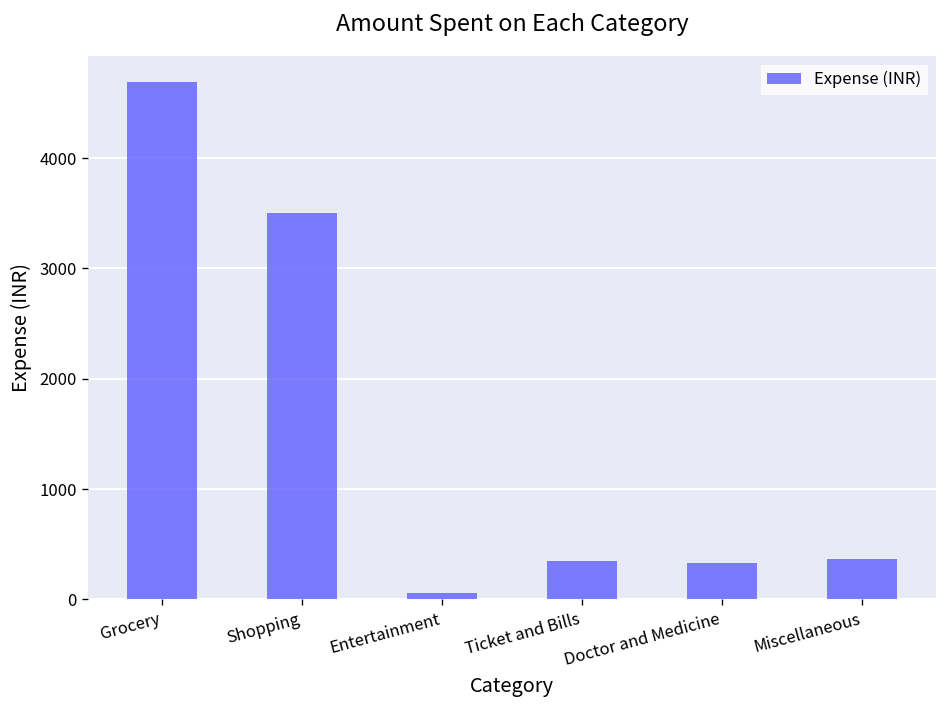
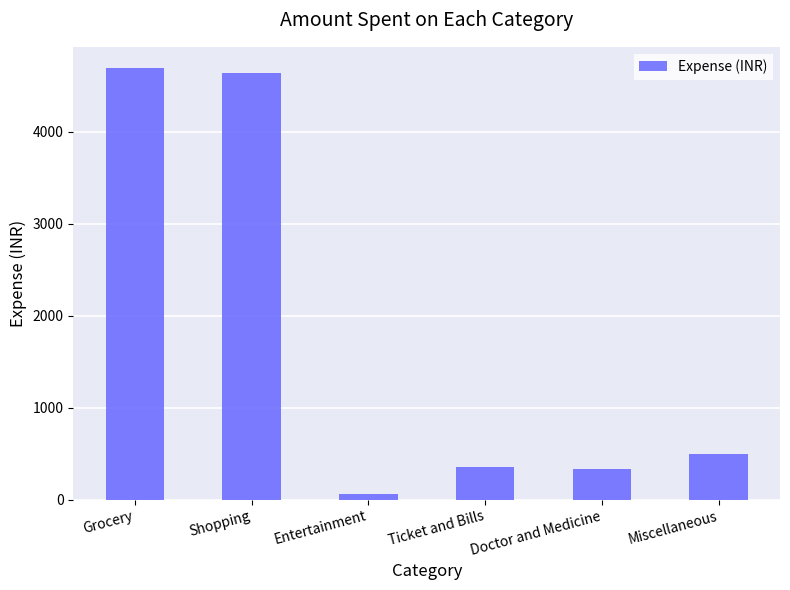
Shopping: 3500 -> 4600
Miscellaneous: 400 -> 500
